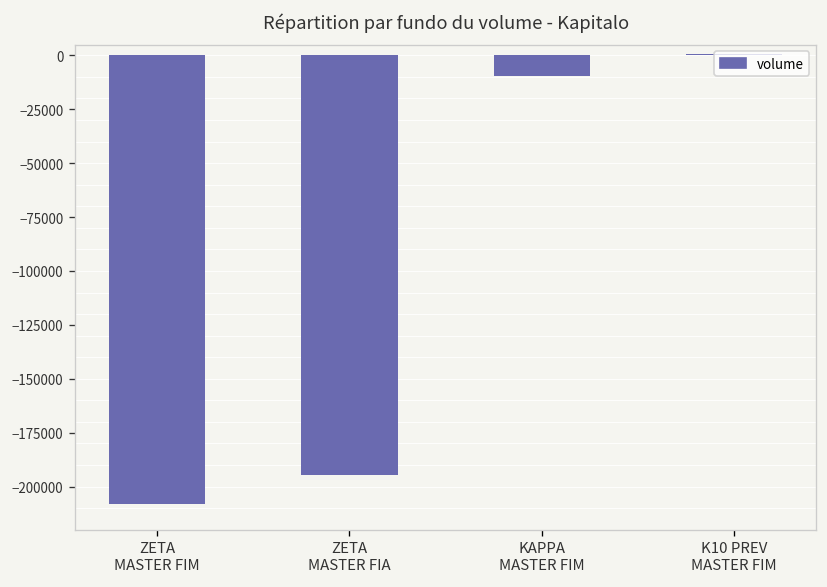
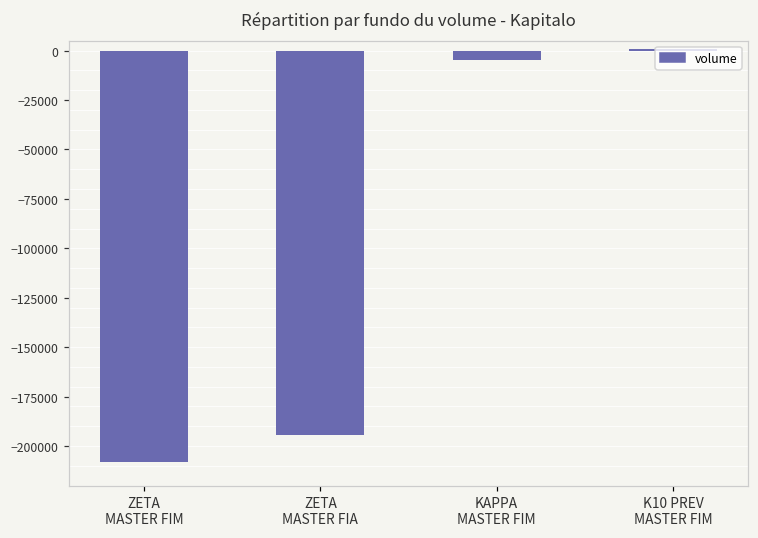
KAPPA MASTER FIM: -10000 -> -5000
